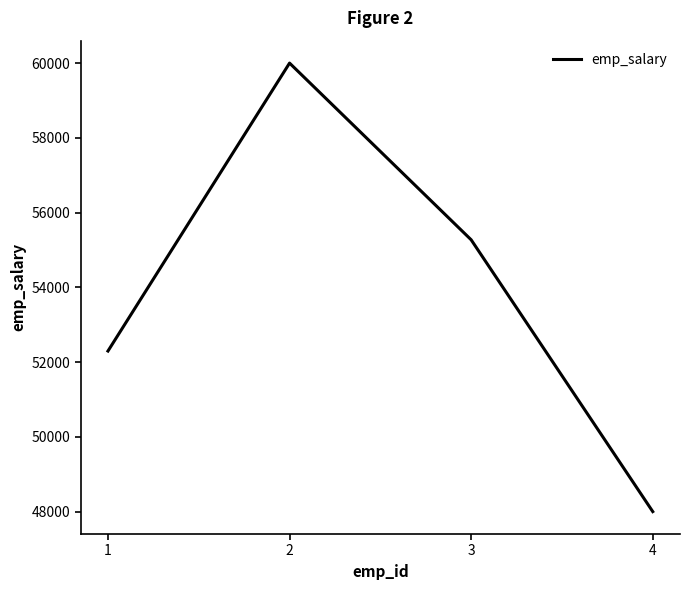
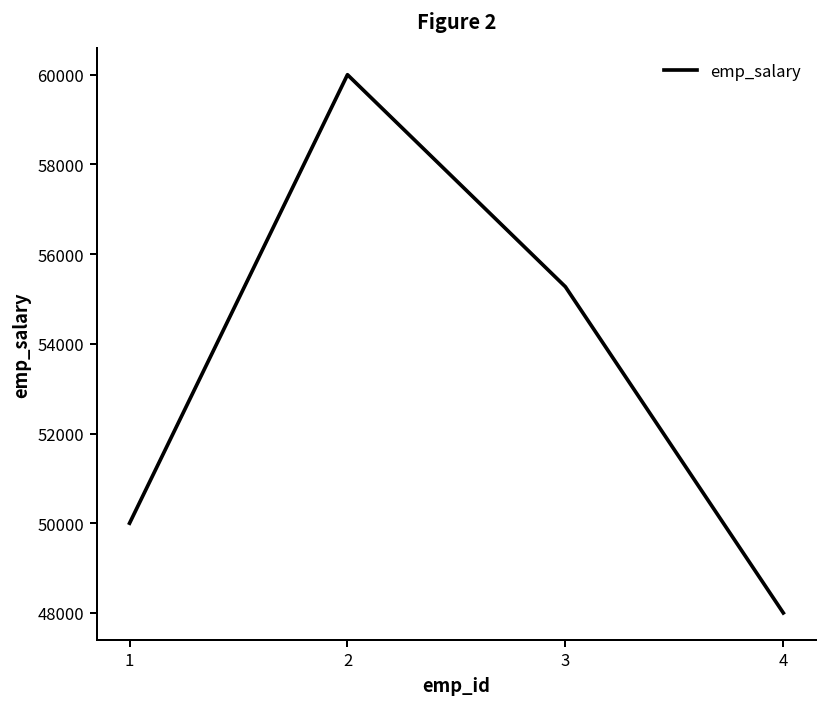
1: 52300 -> 50000
